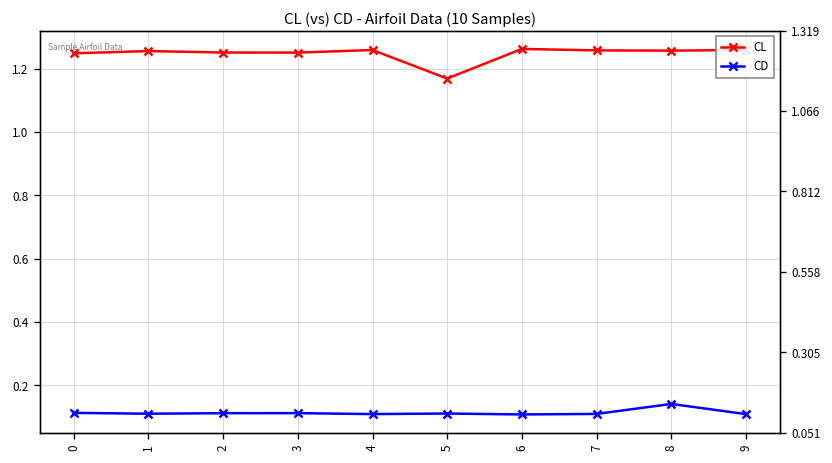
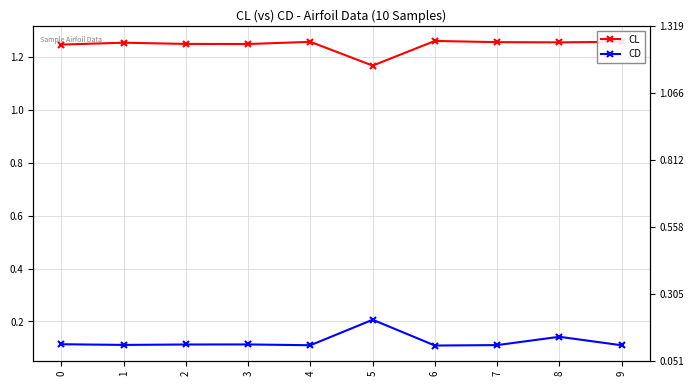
CD, 5: 0.11 -> 0.21
